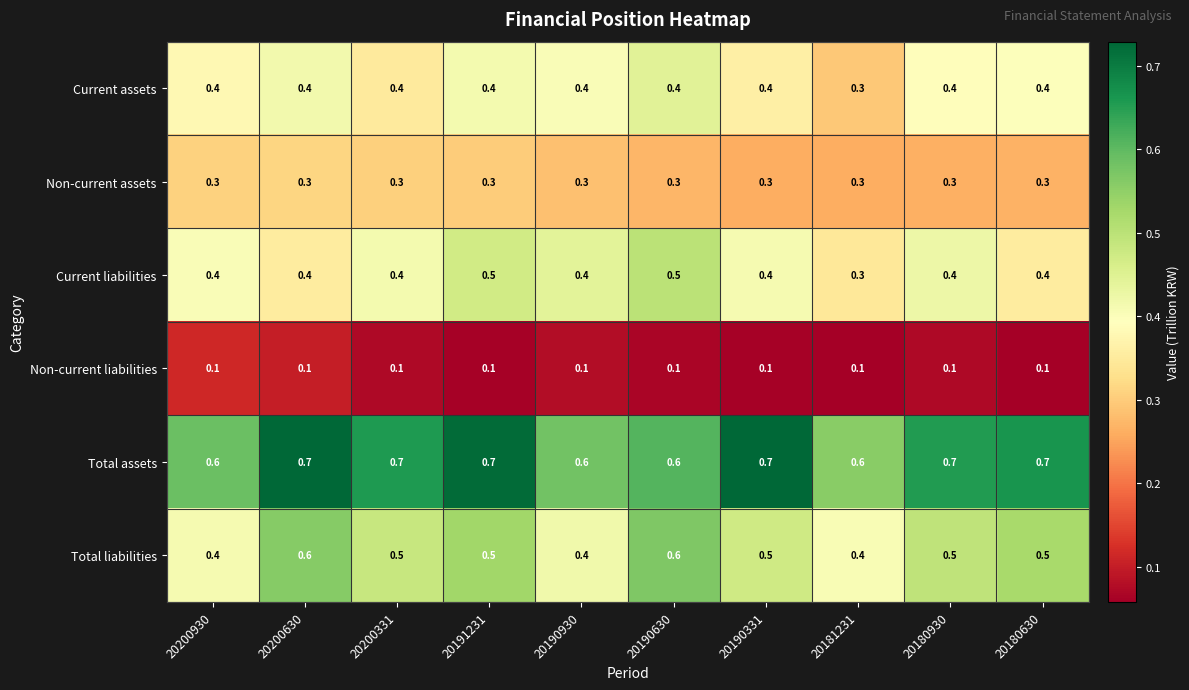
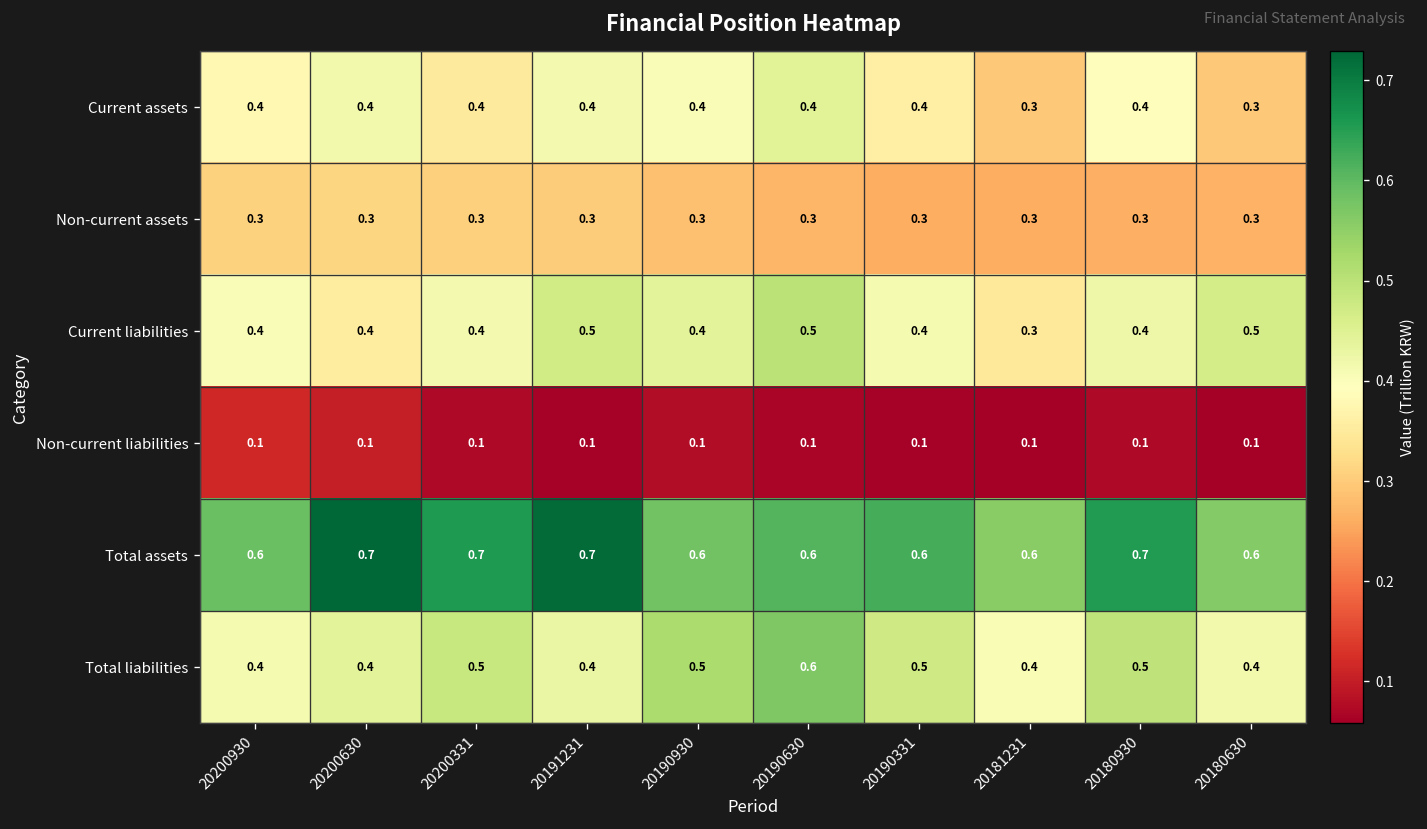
Current assets, 20180630: 0.4 -> 0.3
Current liabilities, 20180630: 0.4 -> 0.5
Total assets, 20190331: 0.7 -> 0.6
Total assets, 20180630: 0.7 -> 0.6
Total liabilities, 20200630: 0.6 -> 0.4
Total liabilities, 20191231: 0.5 -> 0.4
Total liabilities, 20190930: 0.4 -> 0.5
Total liabilities, 20180630: 0.5 -> 0.4
